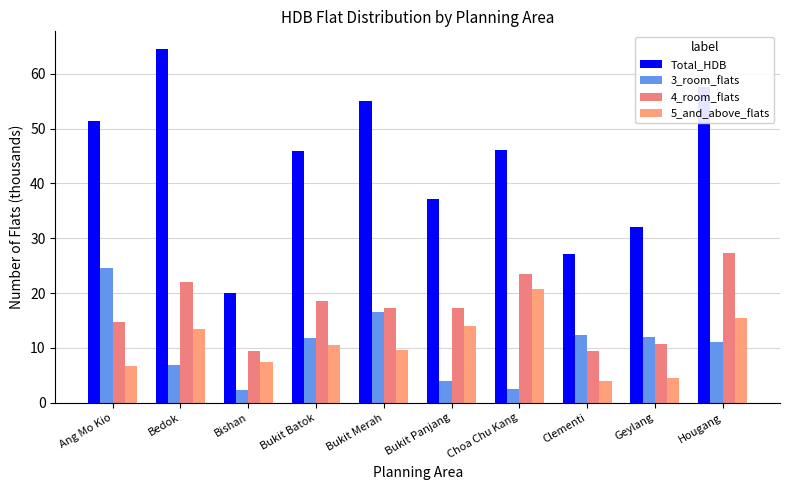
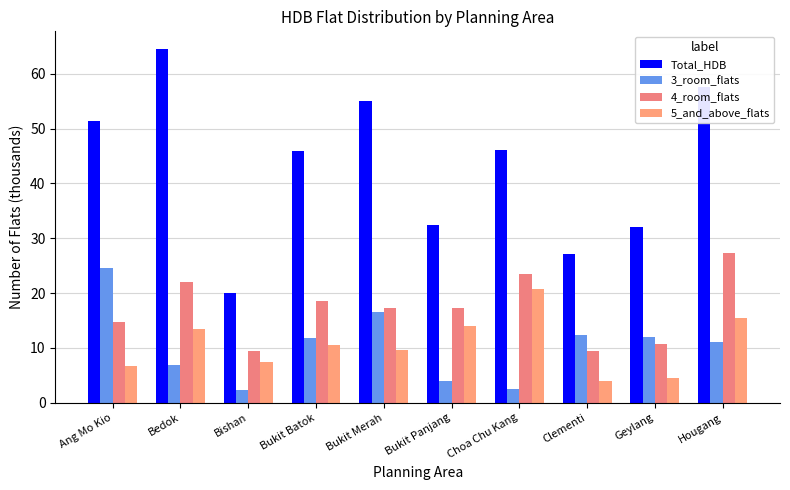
Total_HDB, Bukit Panjang: 37 -> 32
